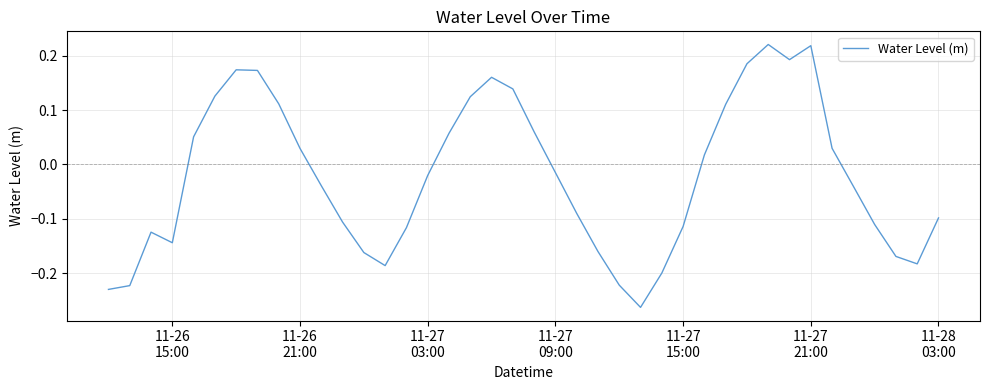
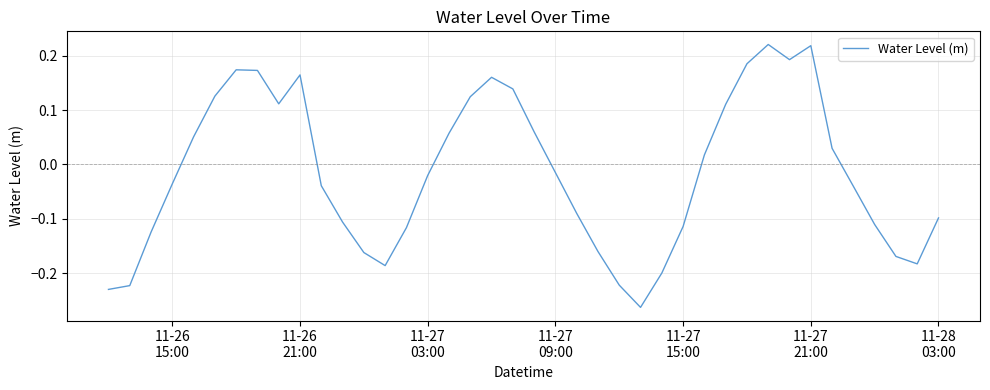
11-26 15:00: -0.14 -> -0.04
11-26 21:00: 0.03 -> 0.16
